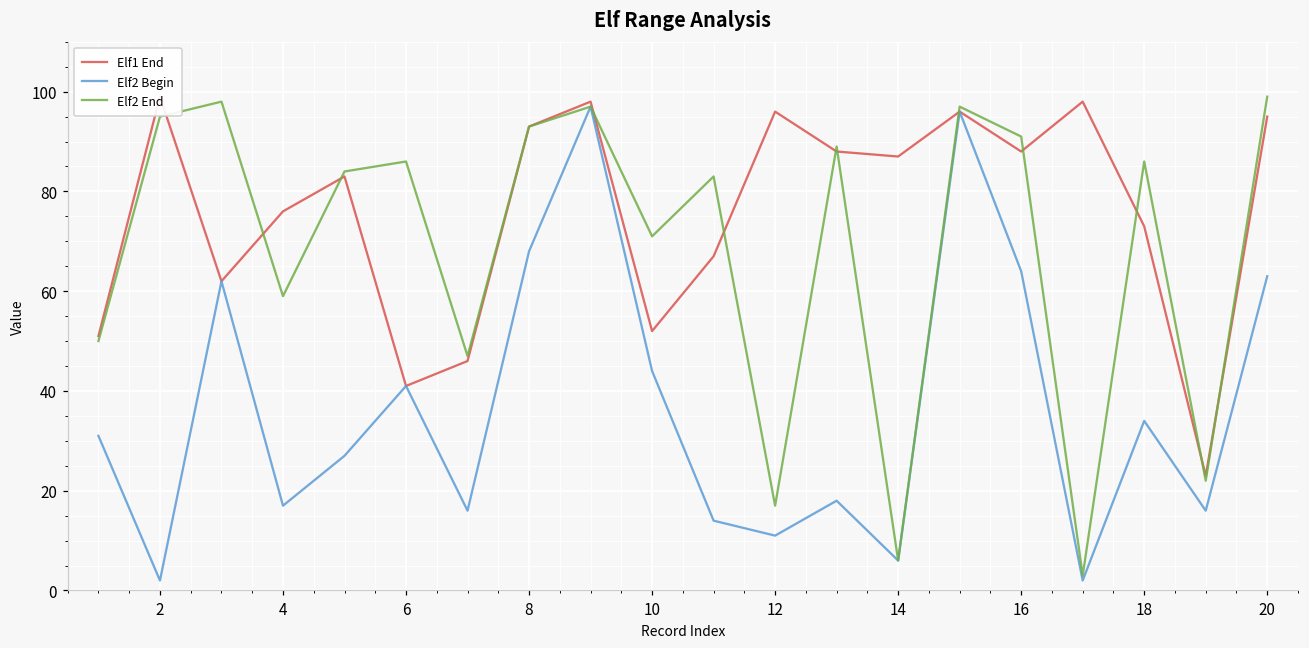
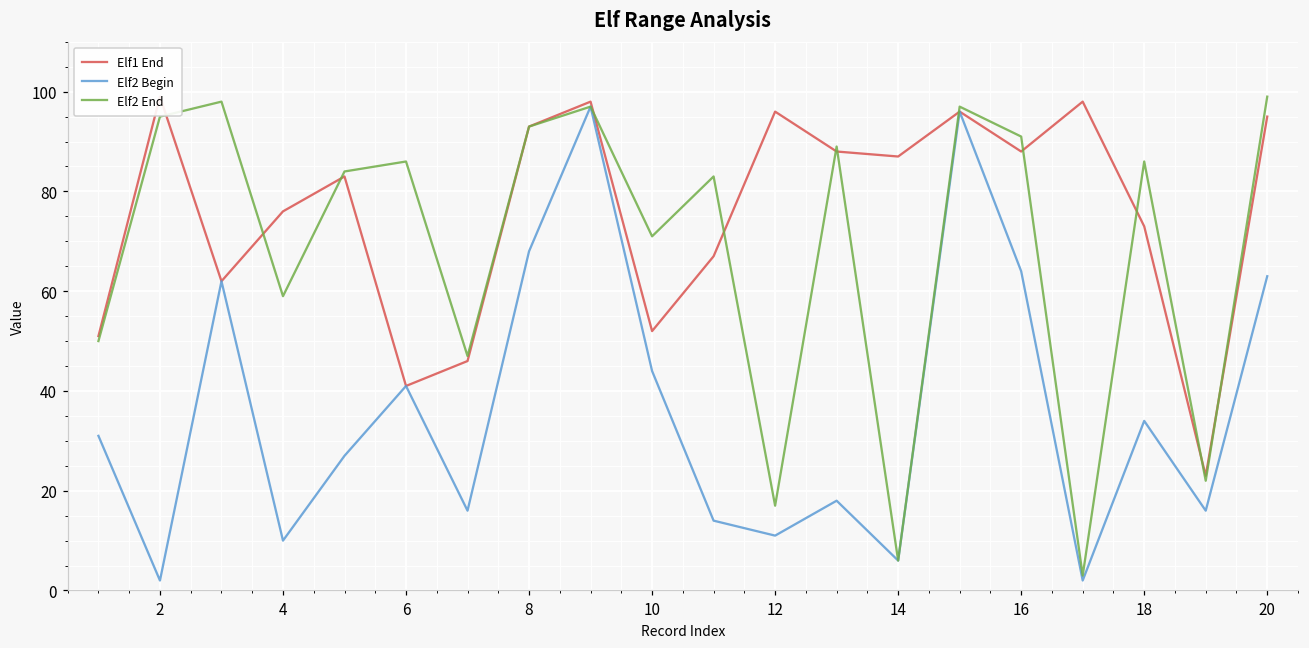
Elf2 Begin, 4: 17 -> 10
